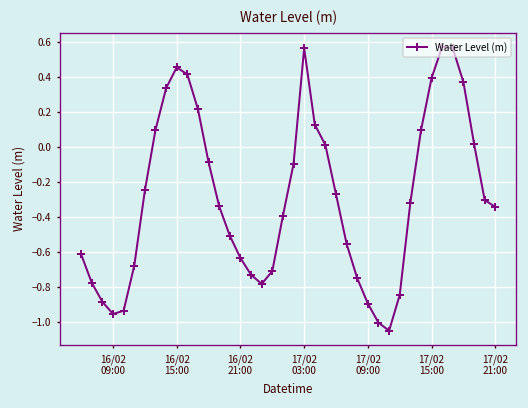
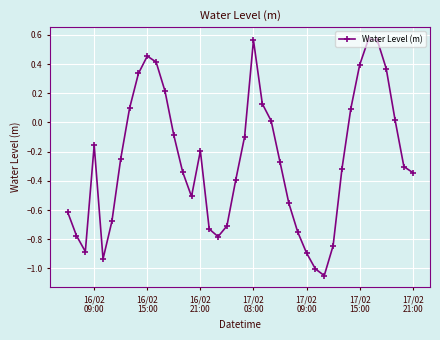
16/02 09:00: -0.95 -> -0.15
16/02 21:00: -0.63 -> -0.19
